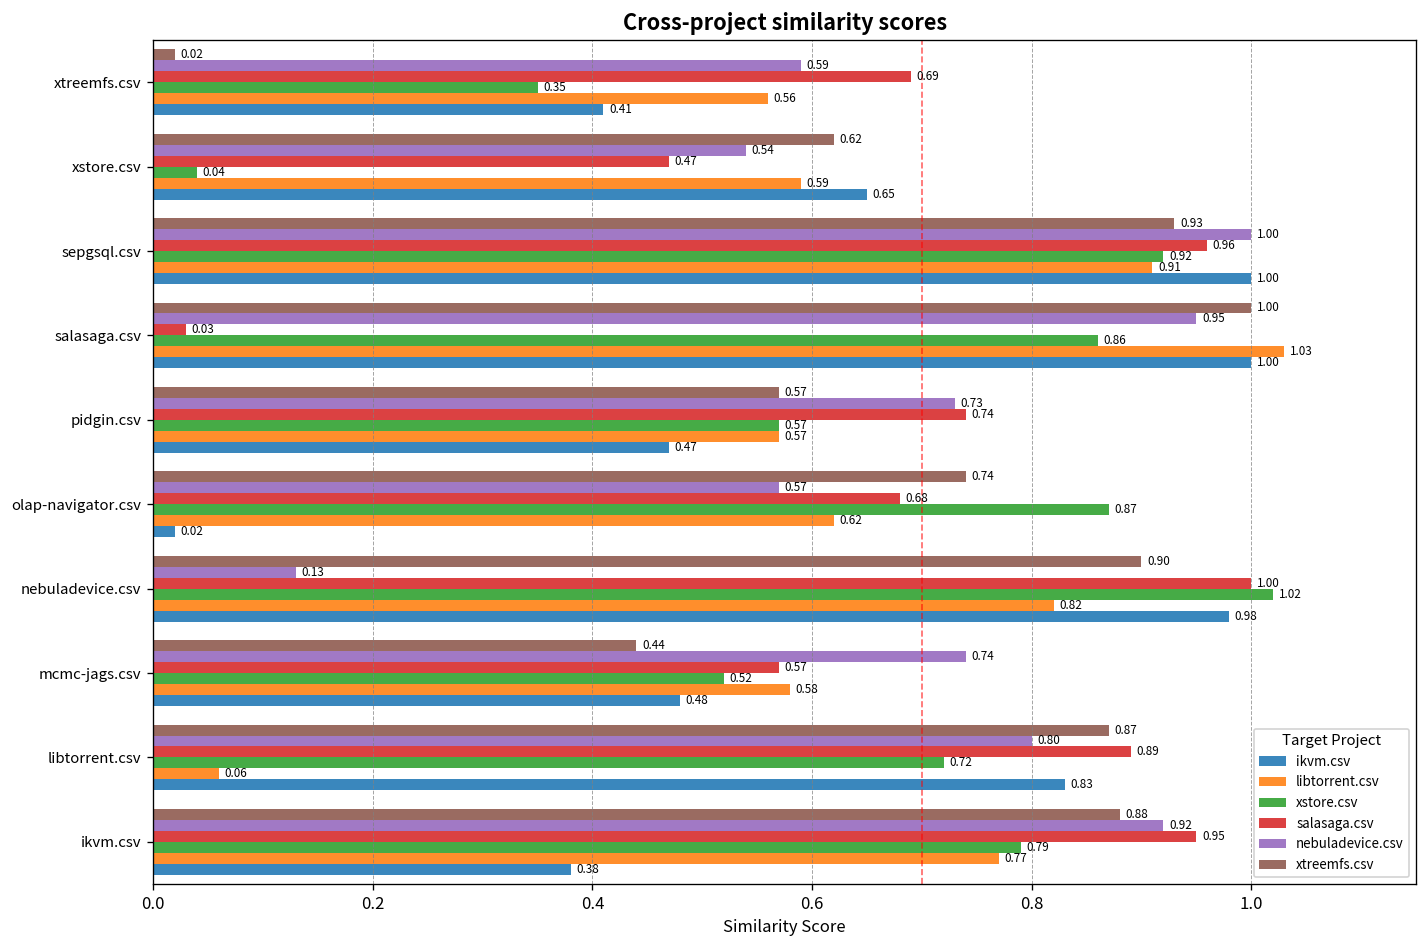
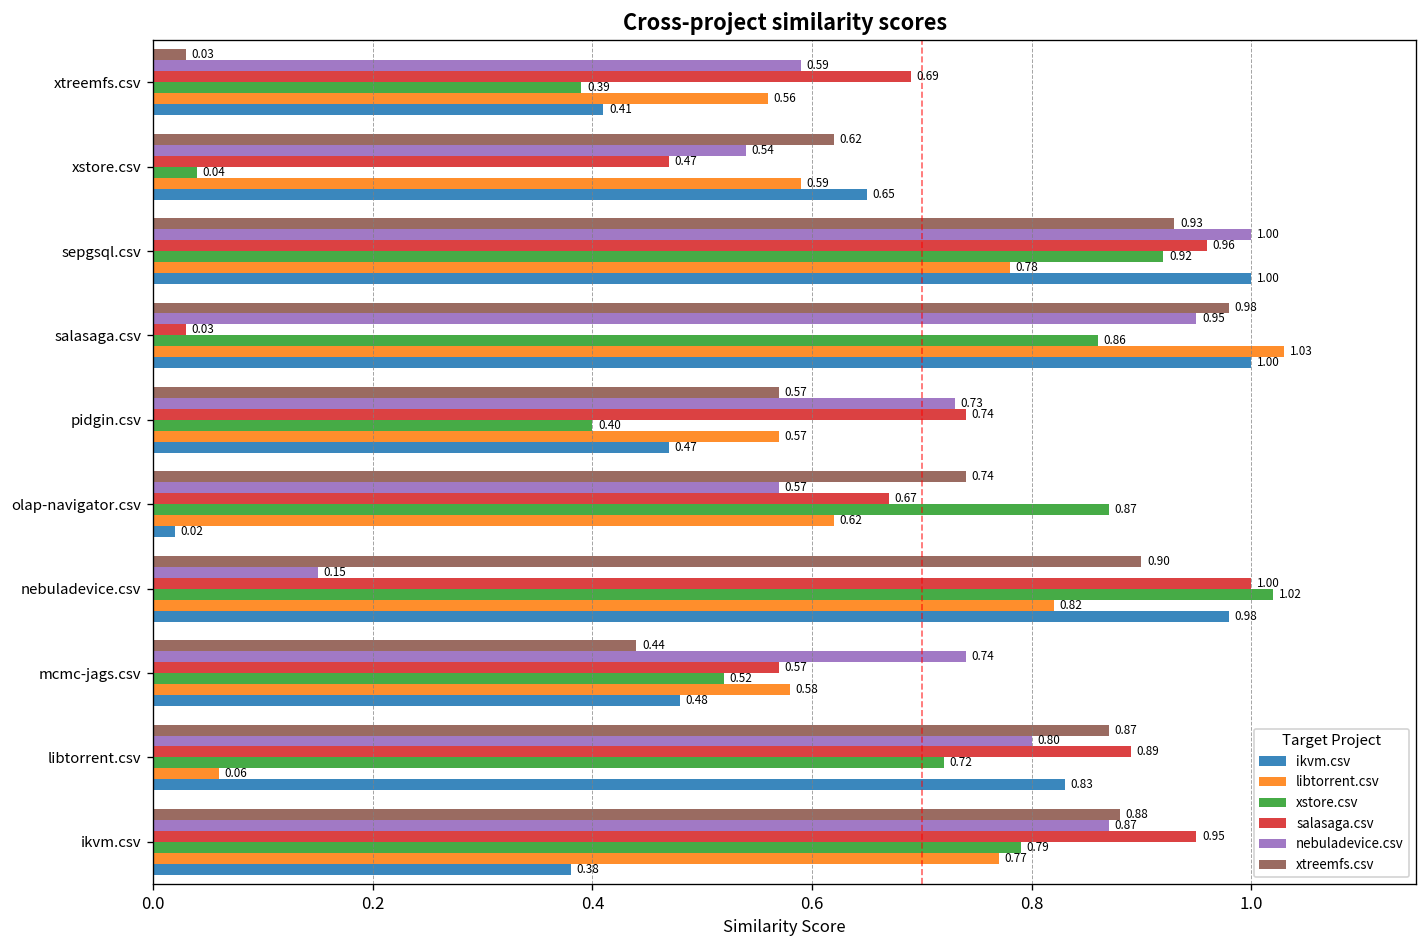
xtreemfs.csv, xtreemfs.csv: 0.02 -> 0.03
xstore.csv, xtreemfs.csv: 0.35 -> 0.39
libtorrent.csv, sepgsql.csv: 0.91 -> 0.78
xtreemfs.csv, salasaga.csv: 1.00 -> 0.98
xstore.csv, pidgin.csv: 0.57 -> 0.40
salasaga.csv, olap-navigator.csv: 0.68 -> 0.67
nebuladevice.csv, nebuladevice.csv: 0.13 -> 0.15
nebuladevice.csv, ikvm.csv: 0.92 -> 0.87
